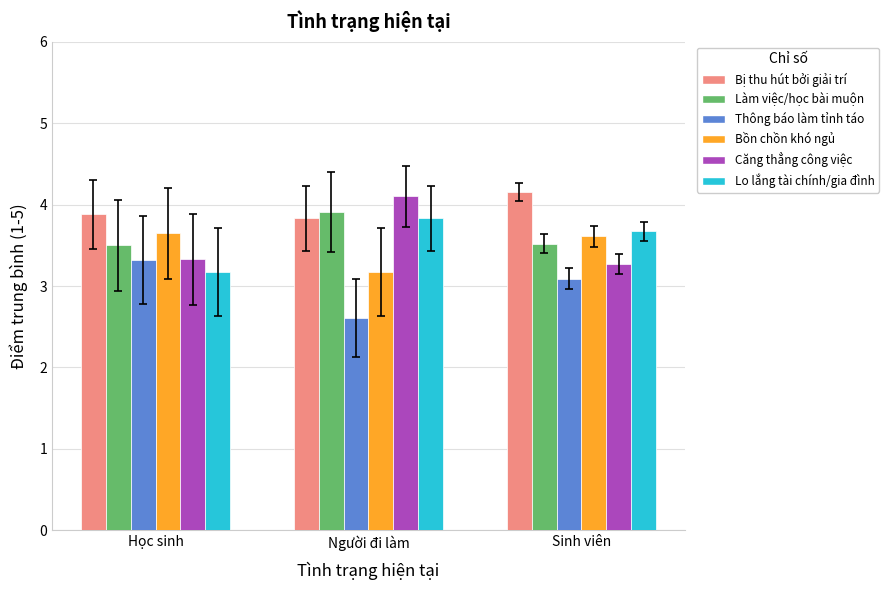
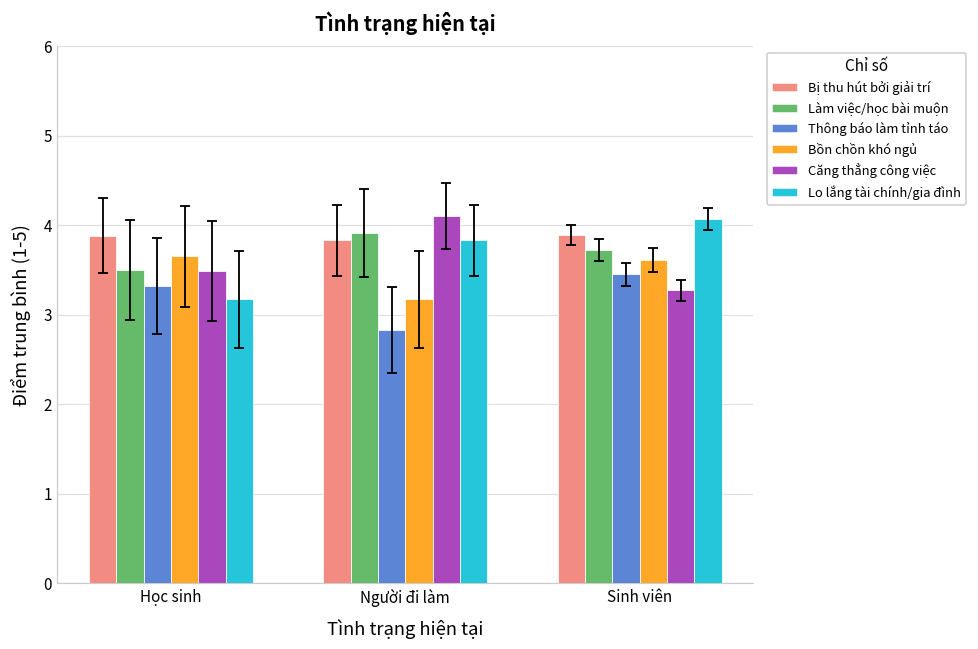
Căng thẳng công việc, Học sinh: 3.3 -> 3.5
Thông báo làm tỉnh táo, Người đi làm: 2.6 -> 2.8
Bị thu hút bởi giải trí, Sinh viên: 4.2 -> 3.9
Làm việc/học bài muộn, Sinh viên: 3.5 -> 3.7
Thông báo làm tỉnh táo, Sinh viên: 3.1 -> 3.5
Lo lắng tài chính/gia đình, Sinh viên: 3.7 -> 4.1
